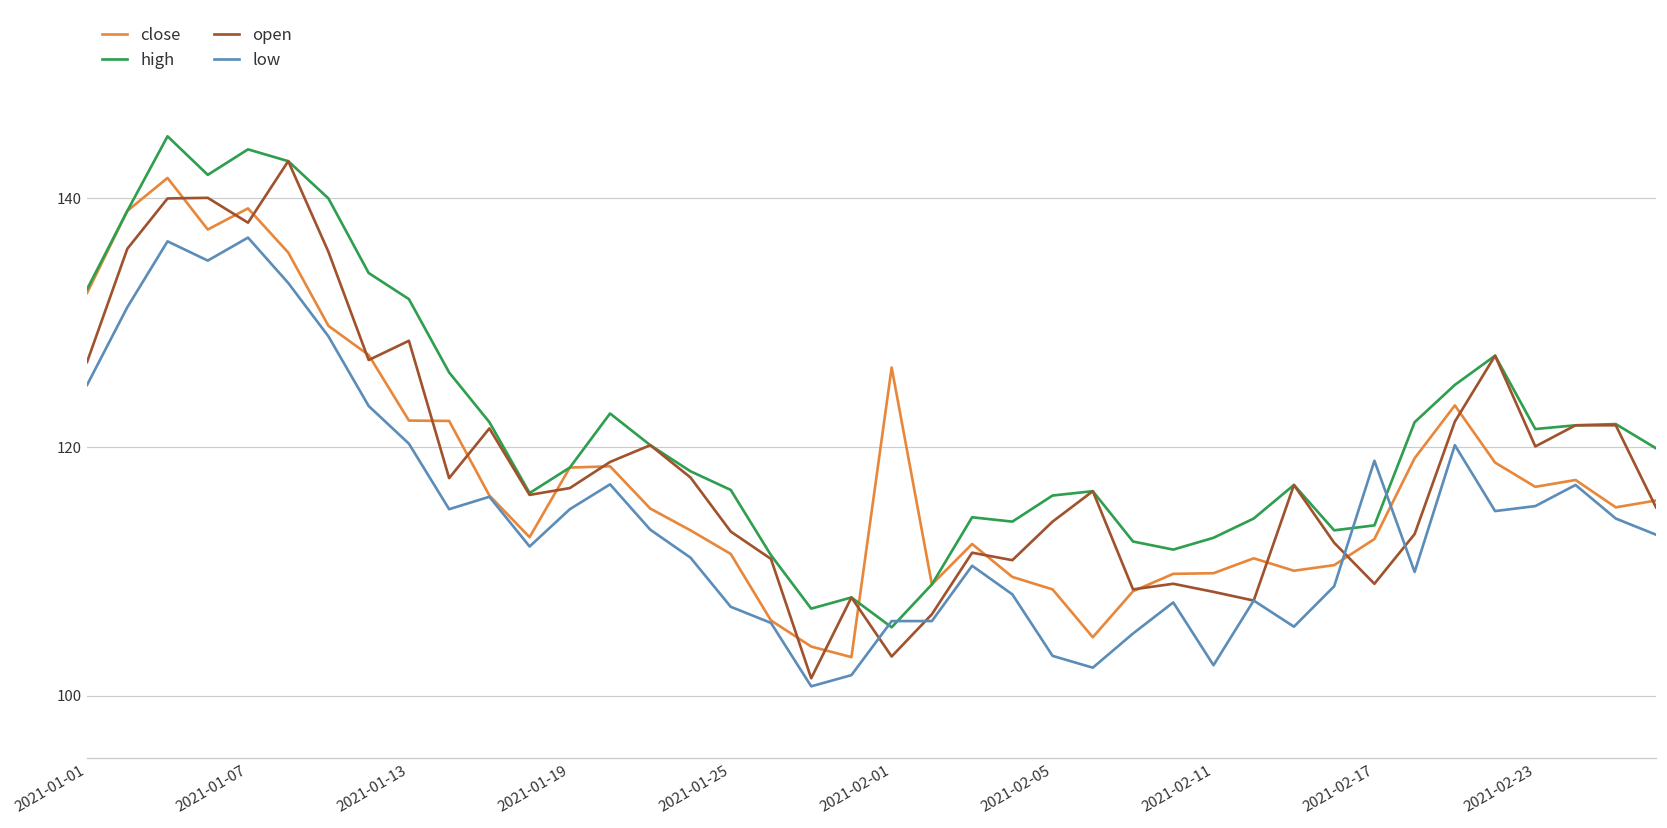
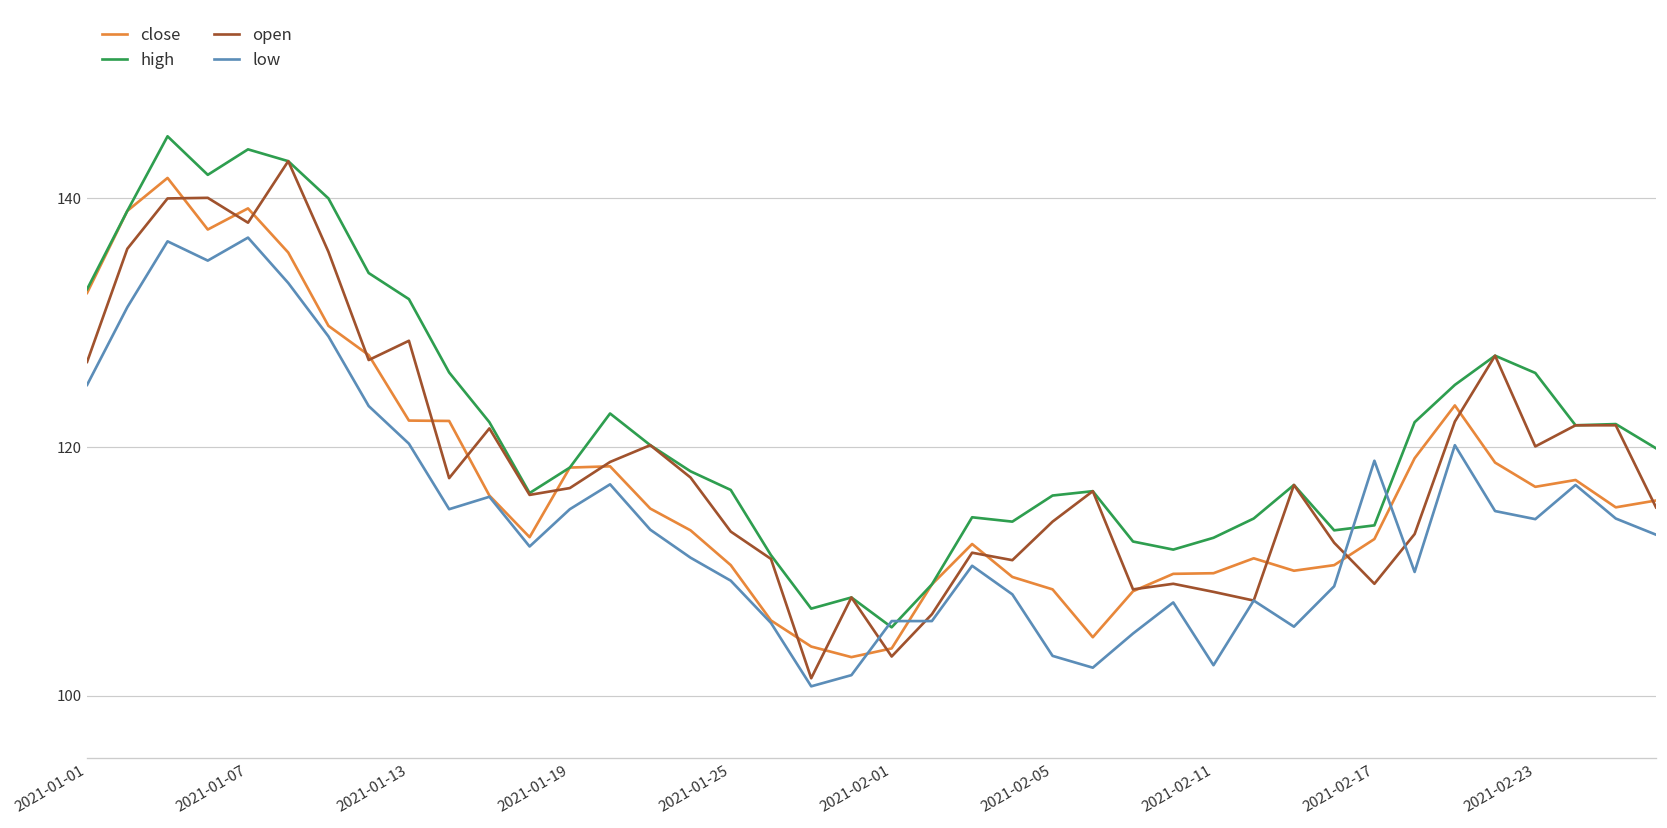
close, 2021-01-25: 111.4 -> 110.5
low, 2021-01-25: 107.2 -> 109.3
close, 2021-02-01: 126.4 -> 103.8
high, 2021-02-23: 121.5 -> 126.0
low, 2021-02-23: 115.3 -> 114.2
